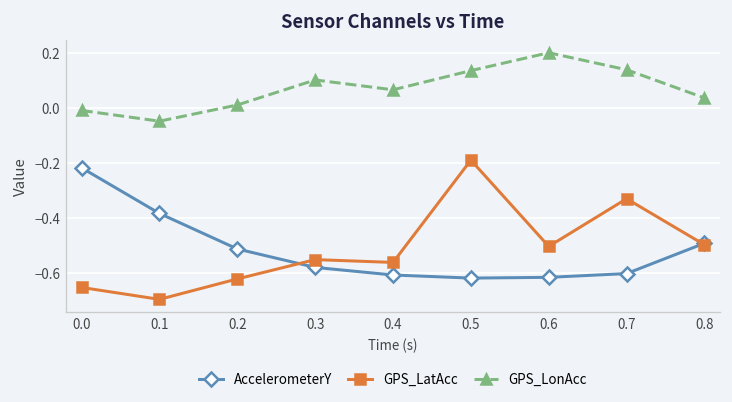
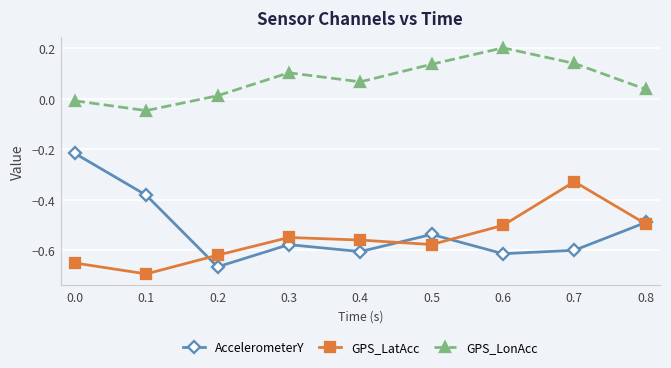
AccelerometerY, 0.2: -0.51 -> -0.67
AccelerometerY, 0.5: -0.62 -> -0.54
GPS_LatAcc, 0.5: -0.19 -> -0.58
